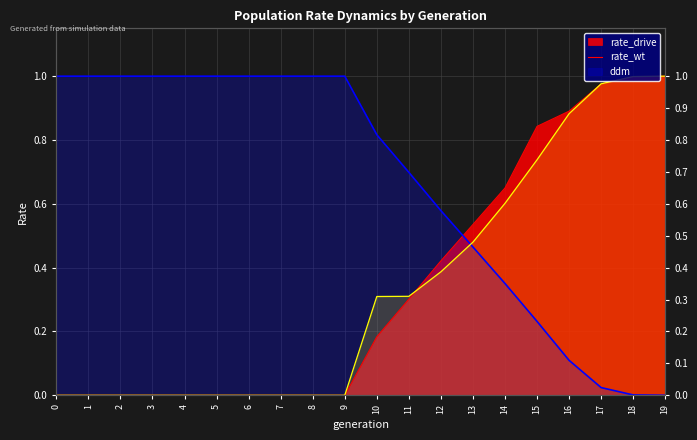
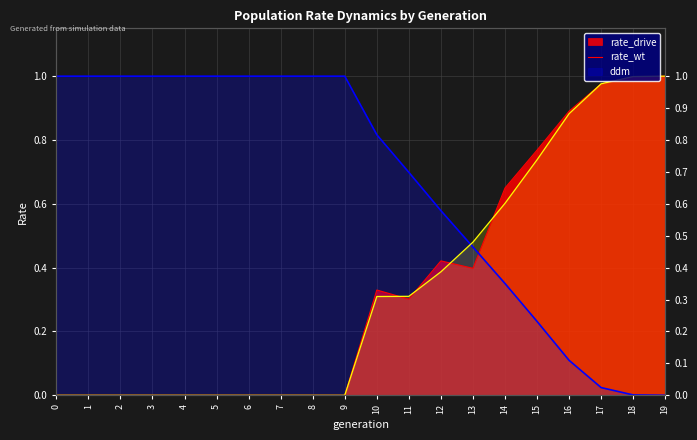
rate_drive, 10: 0.18 -> 0.33
rate_drive, 13: 0.54 -> 0.40
rate_drive, 15: 0.84 -> 0.77
